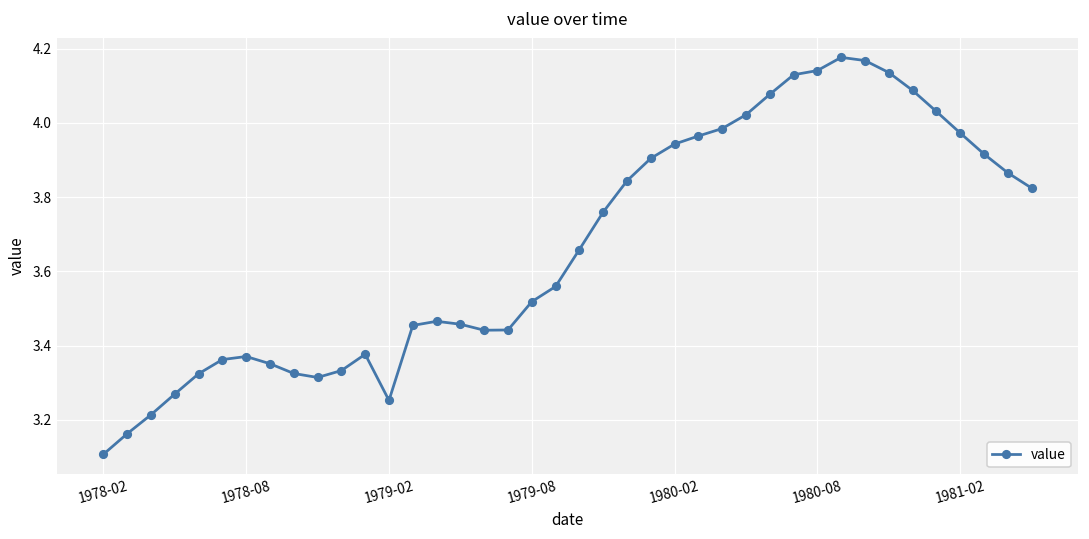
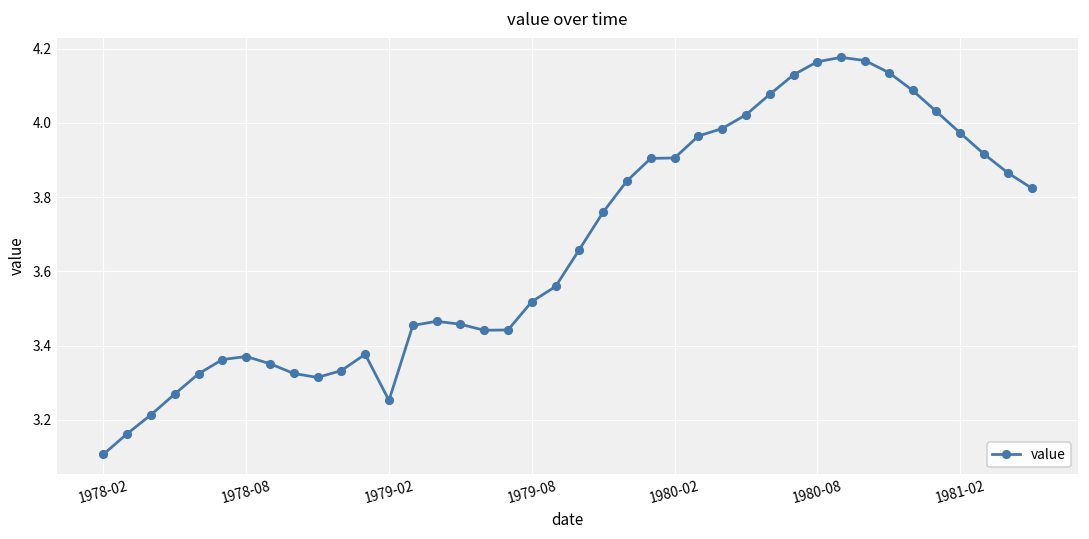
1980-02: 3.94 -> 3.91
1980-08: 4.14 -> 4.16
